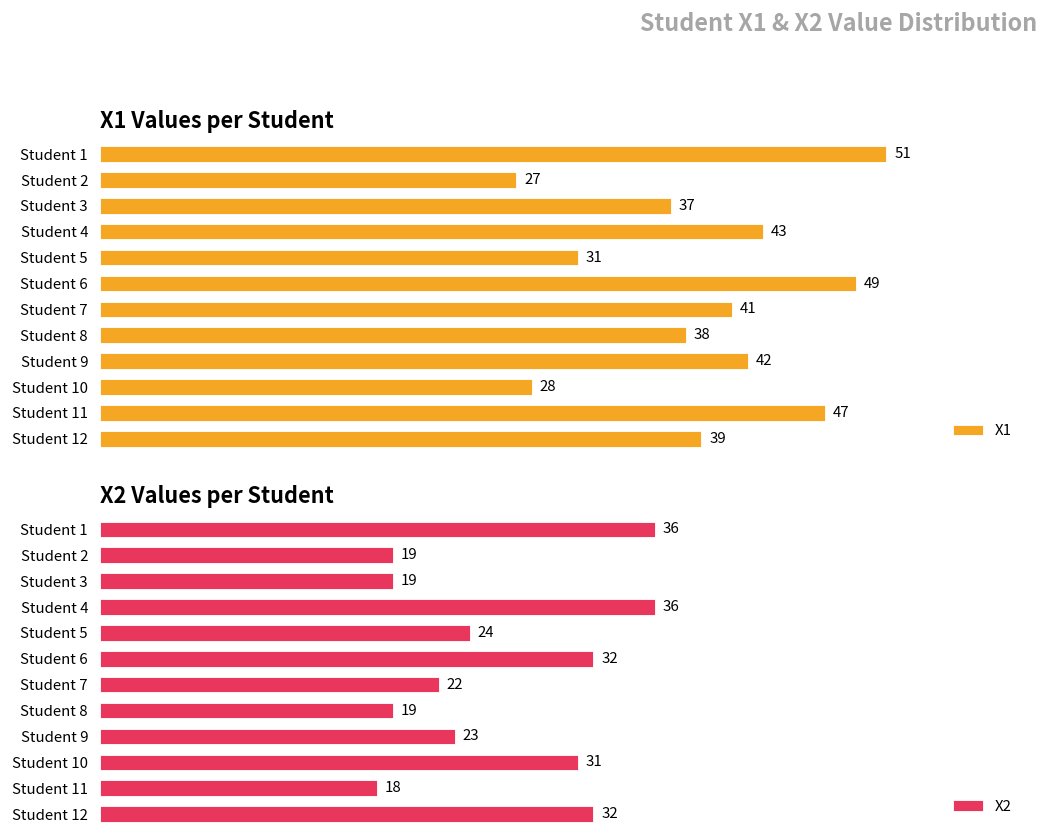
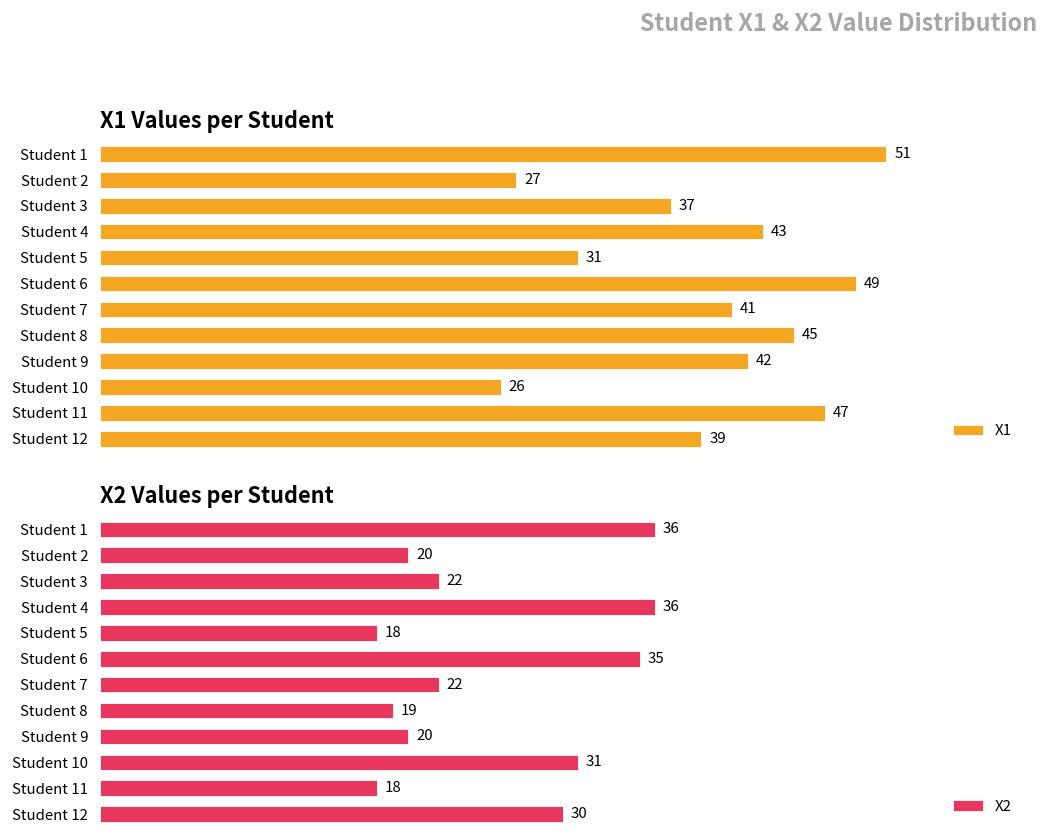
X1 Values per Student, Student 8: 38 -> 45
X1 Values per Student, Student 10: 28 -> 26
X2 Values per Student, Student 2: 19 -> 20
X2 Values per Student, Student 3: 19 -> 22
X2 Values per Student, Student 5: 24 -> 18
X2 Values per Student, Student 6: 32 -> 35
X2 Values per Student, Student 9: 23 -> 20
X2 Values per Student, Student 12: 32 -> 30
